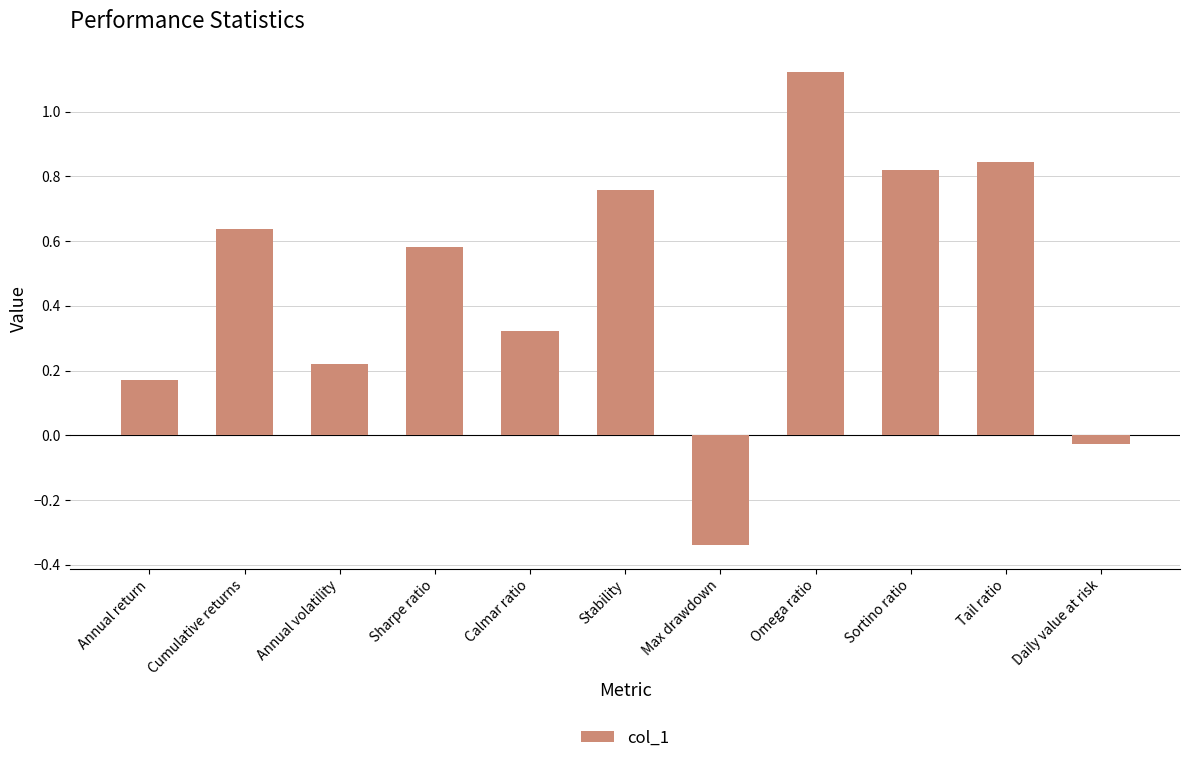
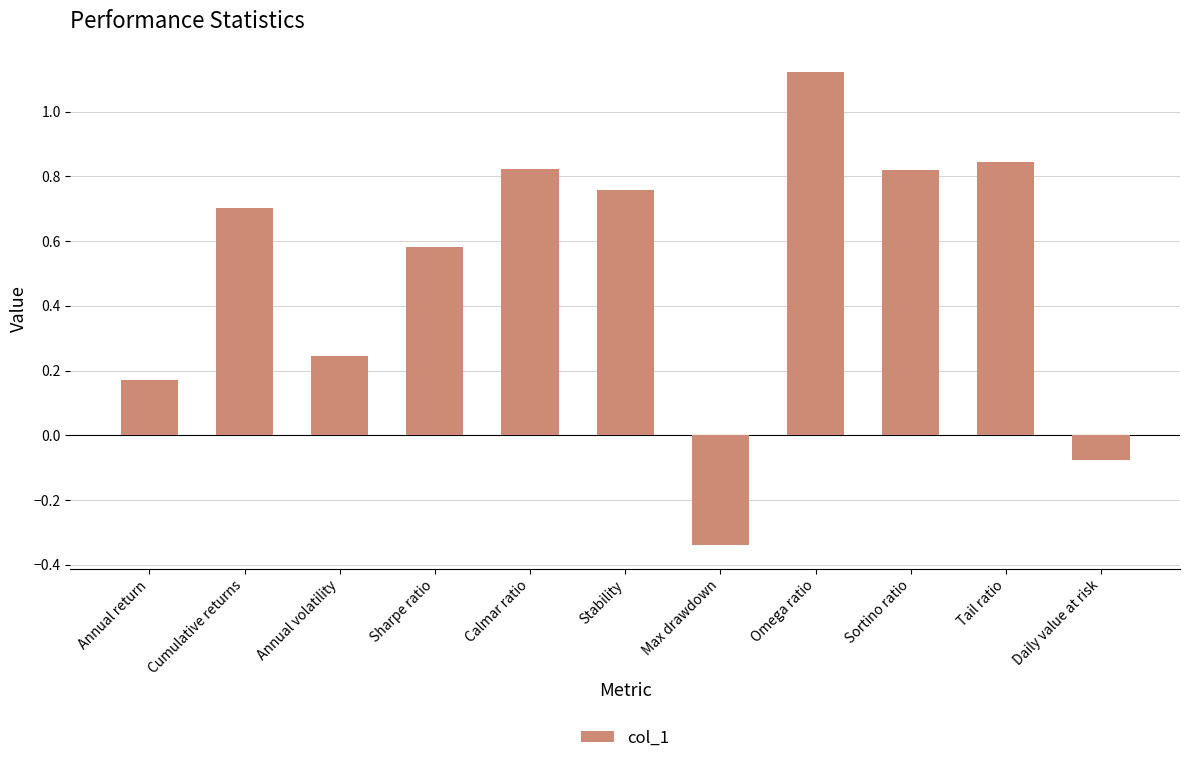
Cumulative returns: 0.64 -> 0.70
Annual volatility: 0.22 -> 0.25
Calmar ratio: 0.32 -> 0.82
Daily value at risk: -0.03 -> -0.08
